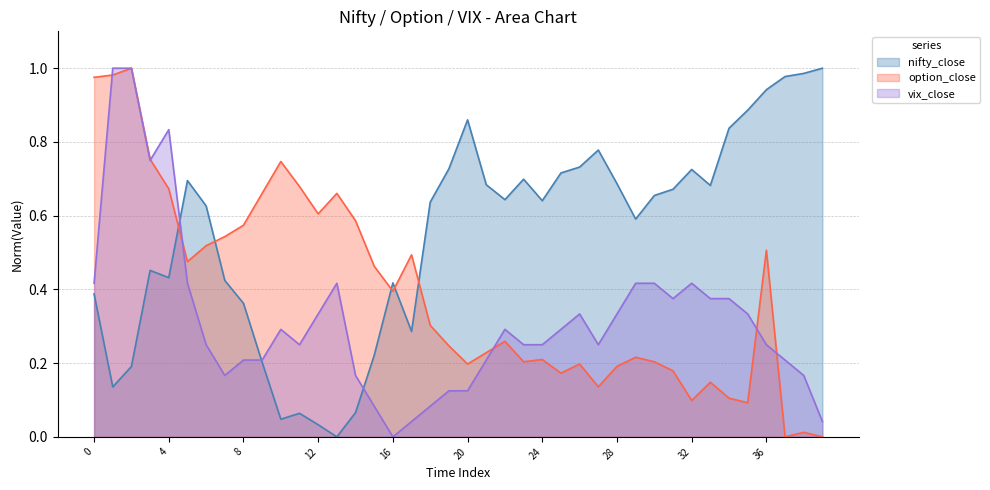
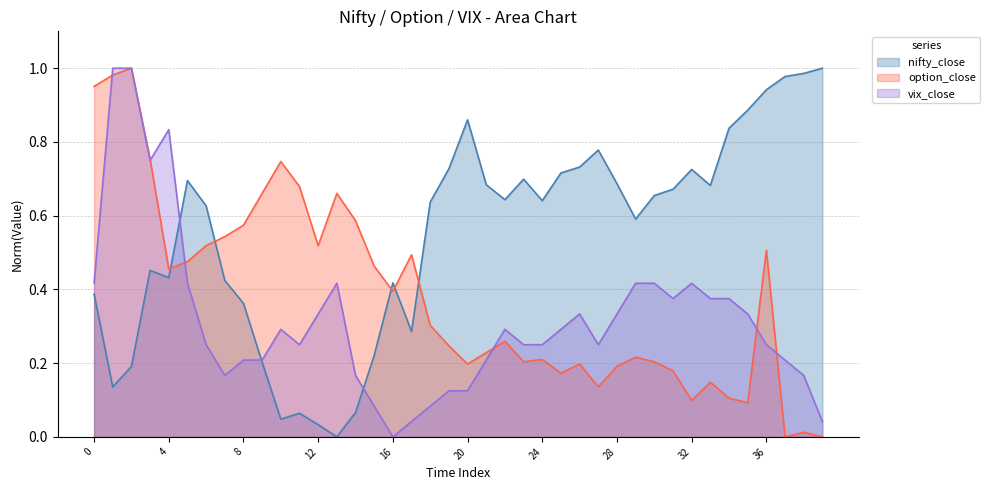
option_close, 0: 0.98 -> 0.95
option_close, 4: 0.67 -> 0.46
option_close, 12: 0.60 -> 0.52
